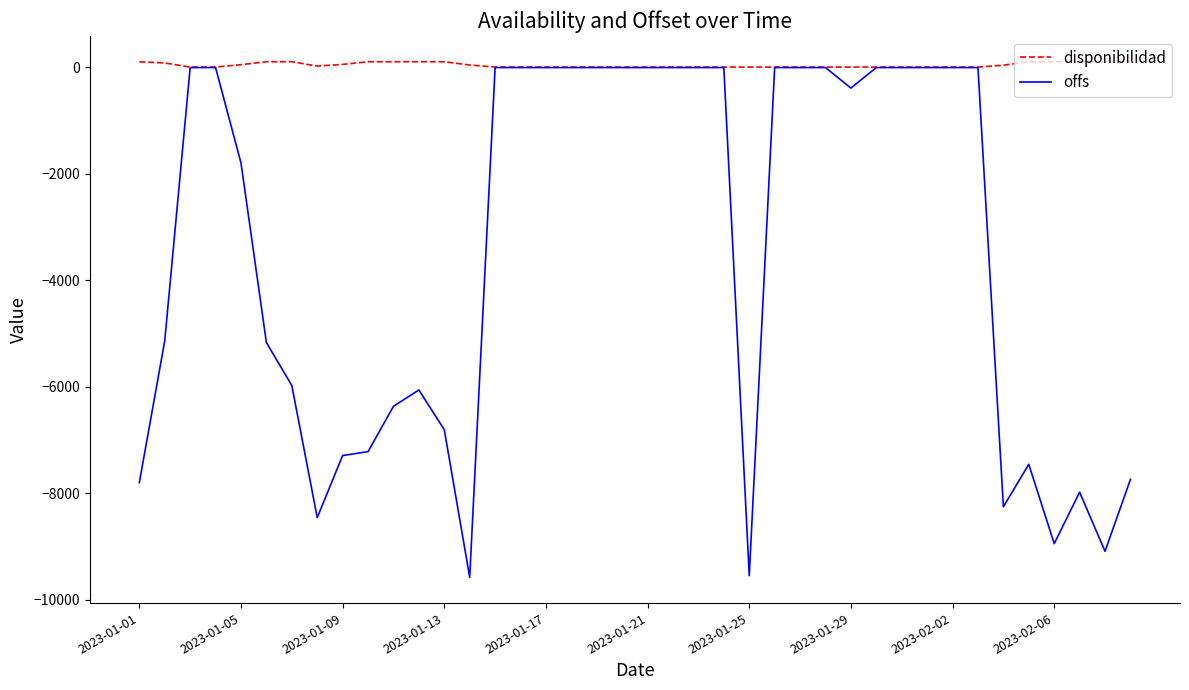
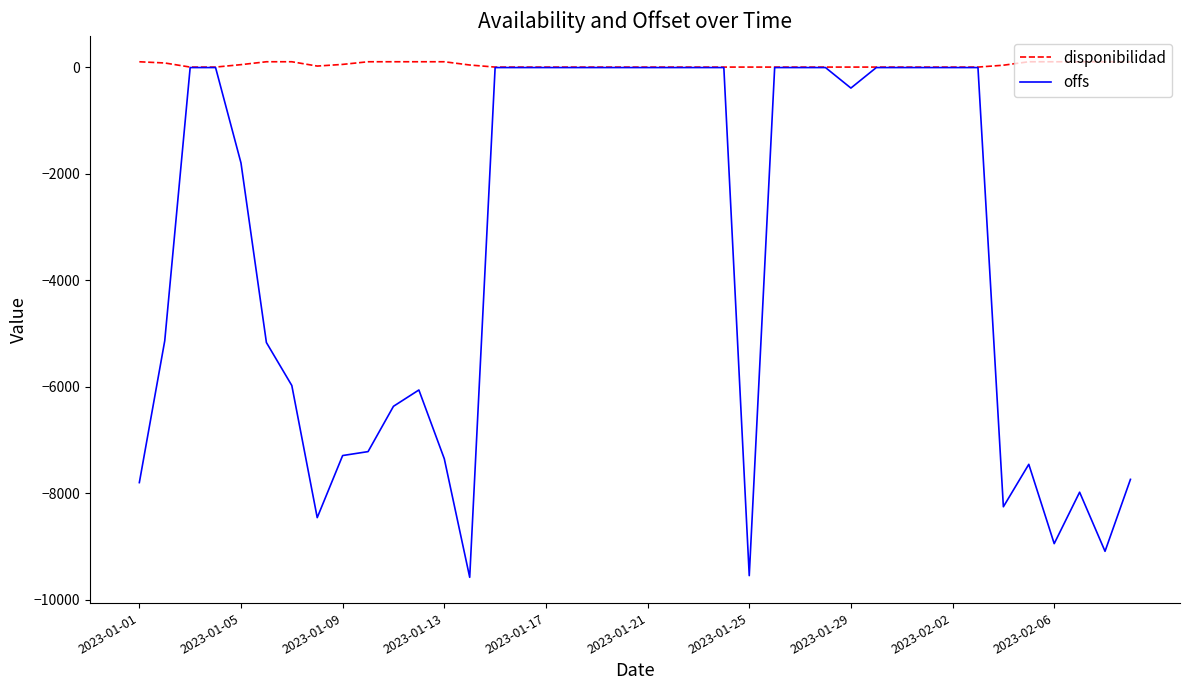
offs, 2023-01-13: -6800 -> -7400
